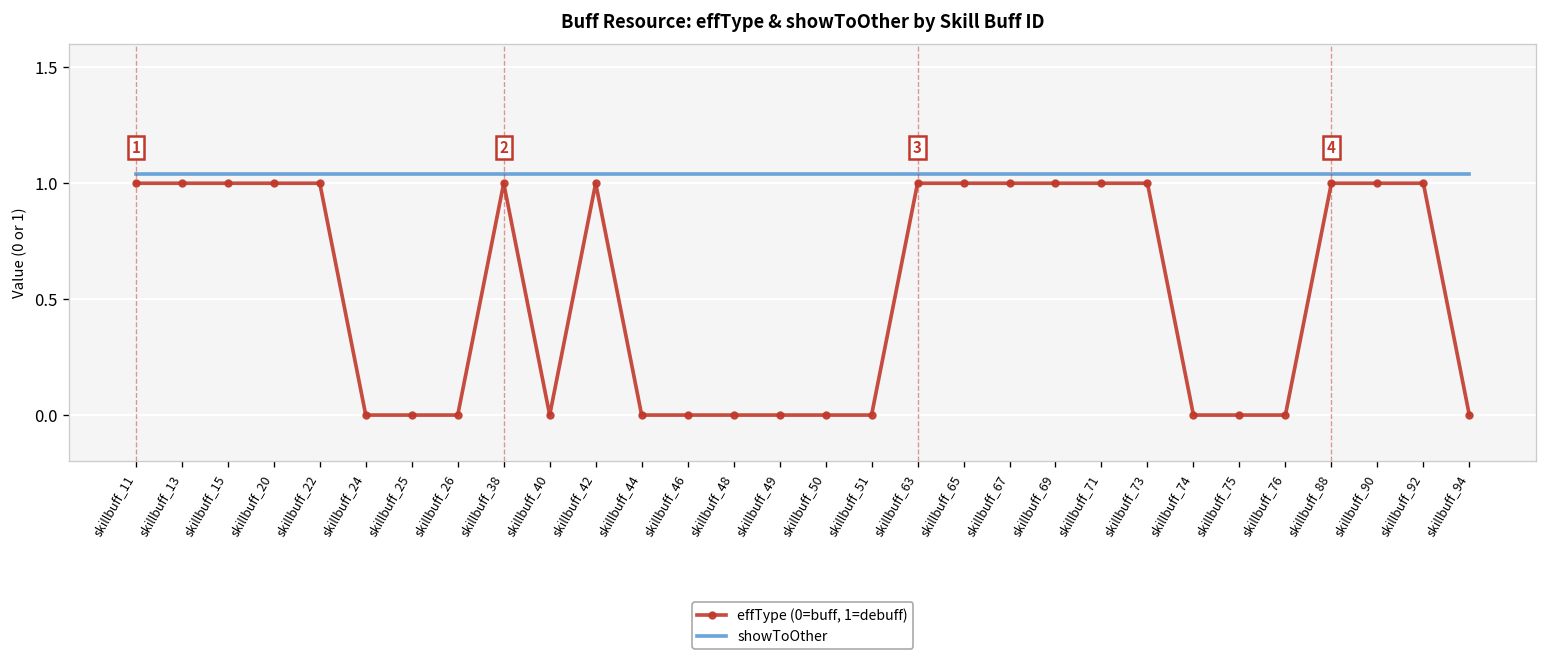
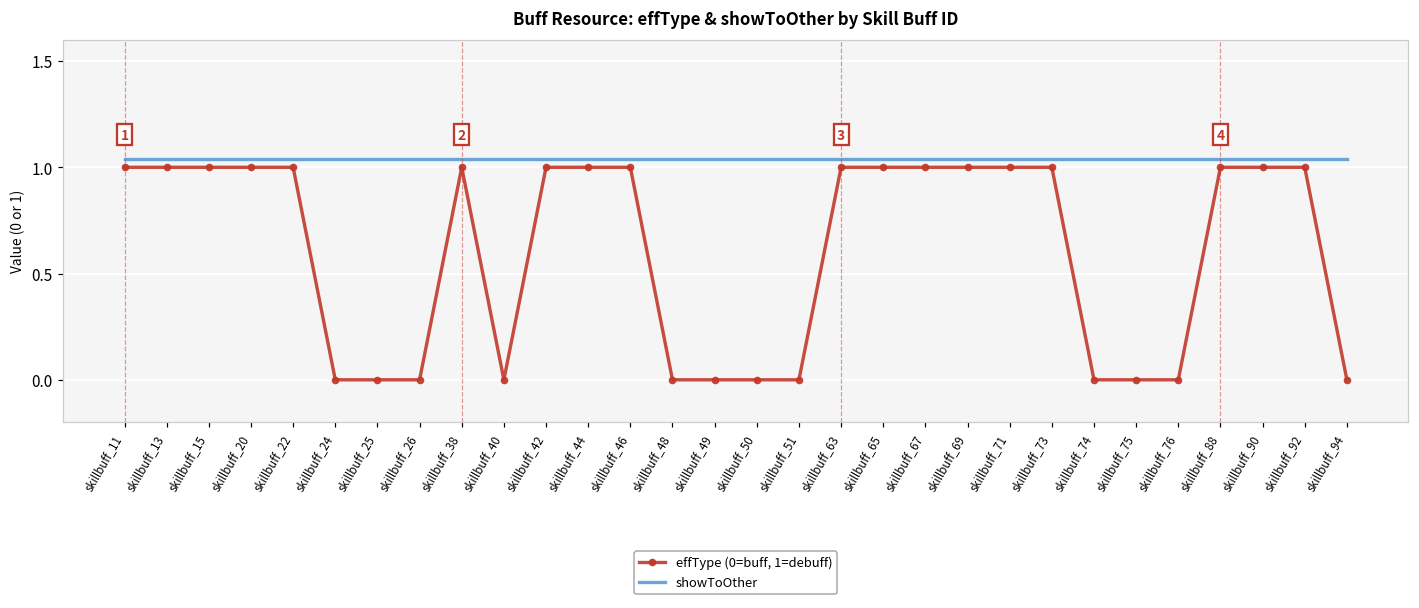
effType (0=buff, 1=debuff), skillbuff_44: 0 -> 1
effType (0=buff, 1=debuff), skillbuff_46: 0 -> 1
